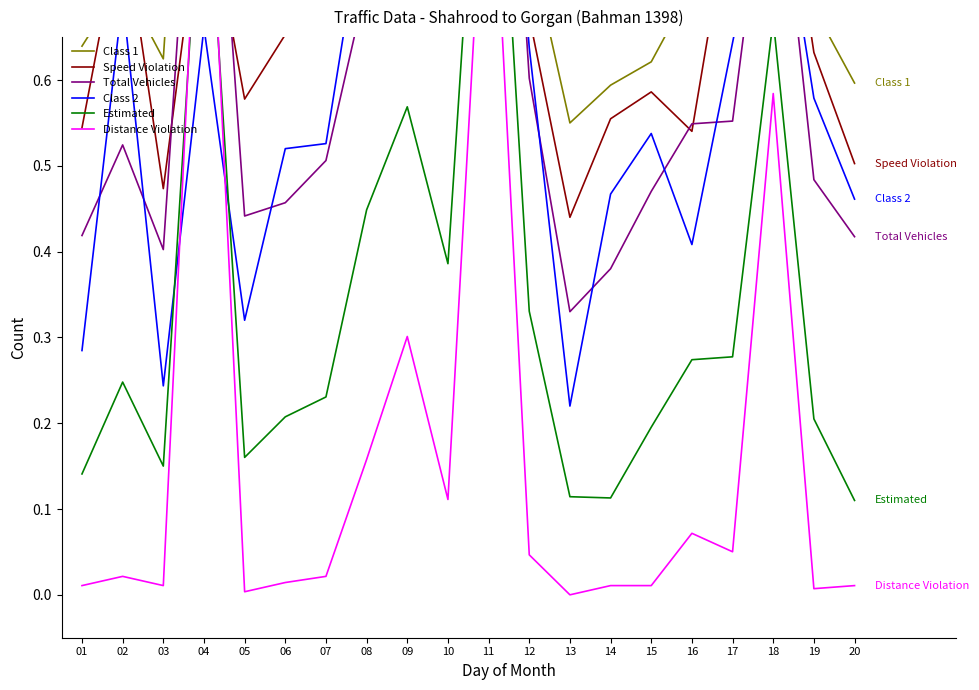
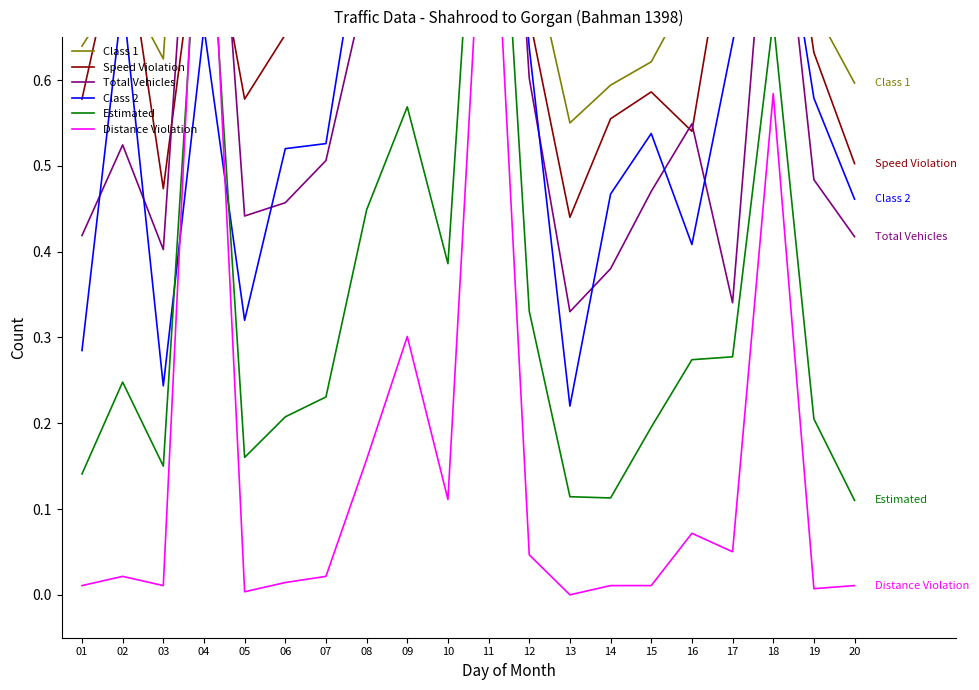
Speed Violation, 01: 0.54 -> 0.58
Total Vehicles, 17: 0.55 -> 0.34
